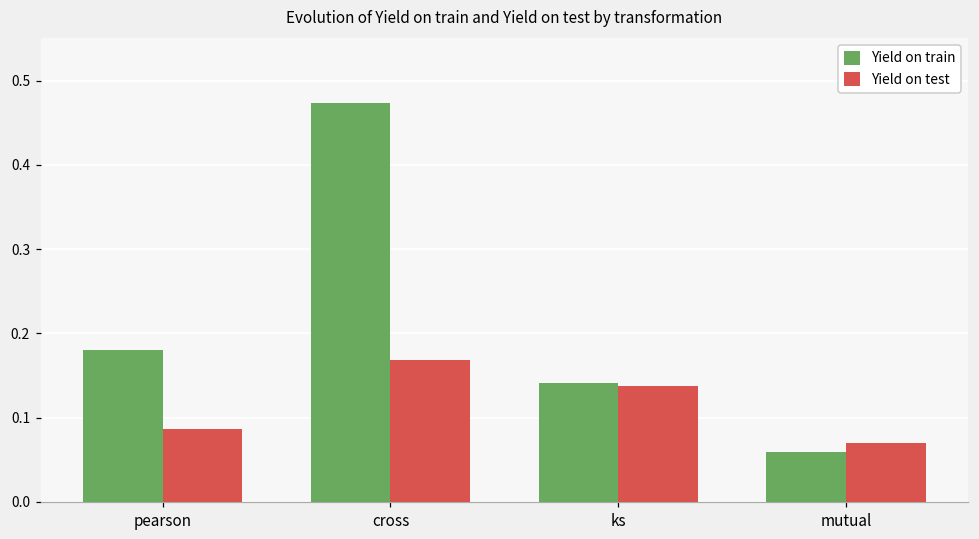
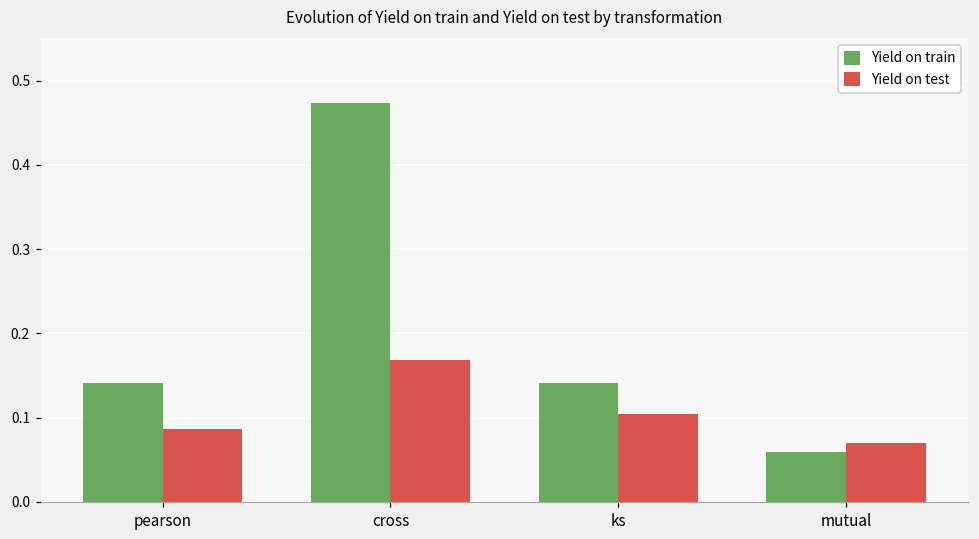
Yield on train, pearson: 0.18 -> 0.14
Yield on test, ks: 0.14 -> 0.10
